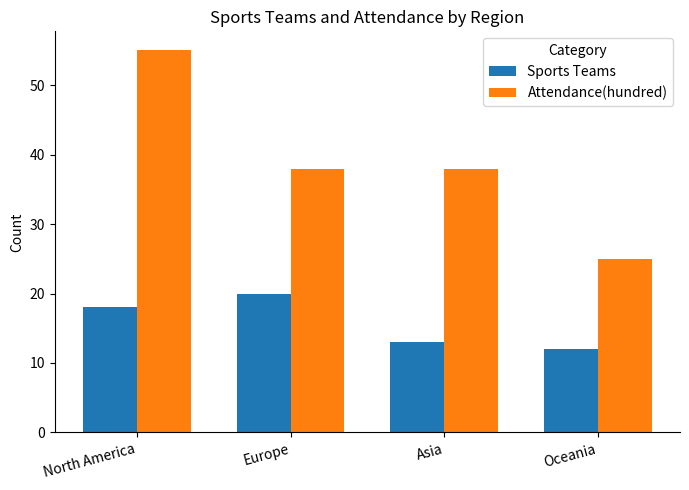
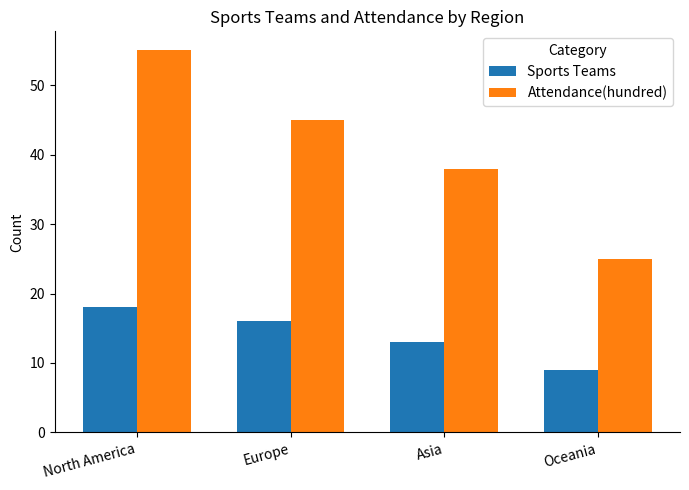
Sports Teams, Europe: 20 -> 16
Attendance(hundred), Europe: 38 -> 45
Sports Teams, Oceania: 12 -> 9
